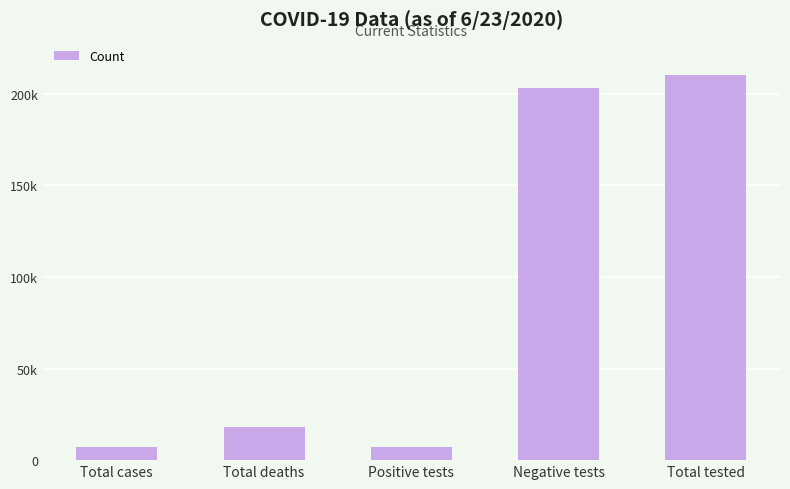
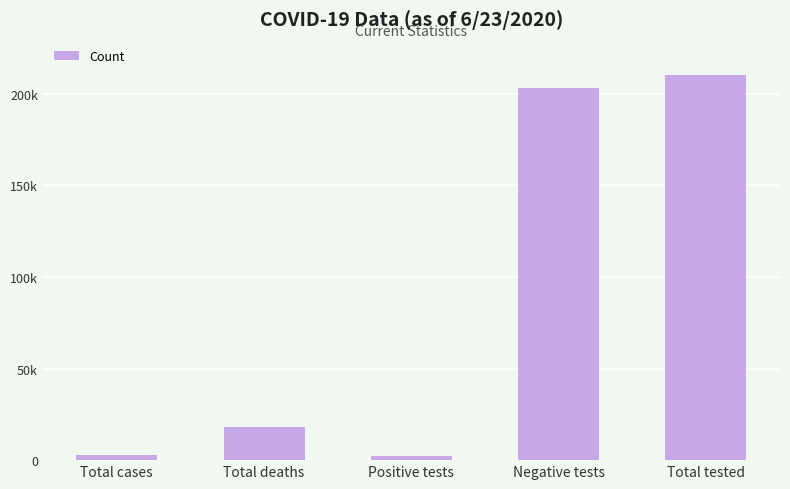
Total cases: 7000 -> 3000
Positive tests: 7000 -> 2000
